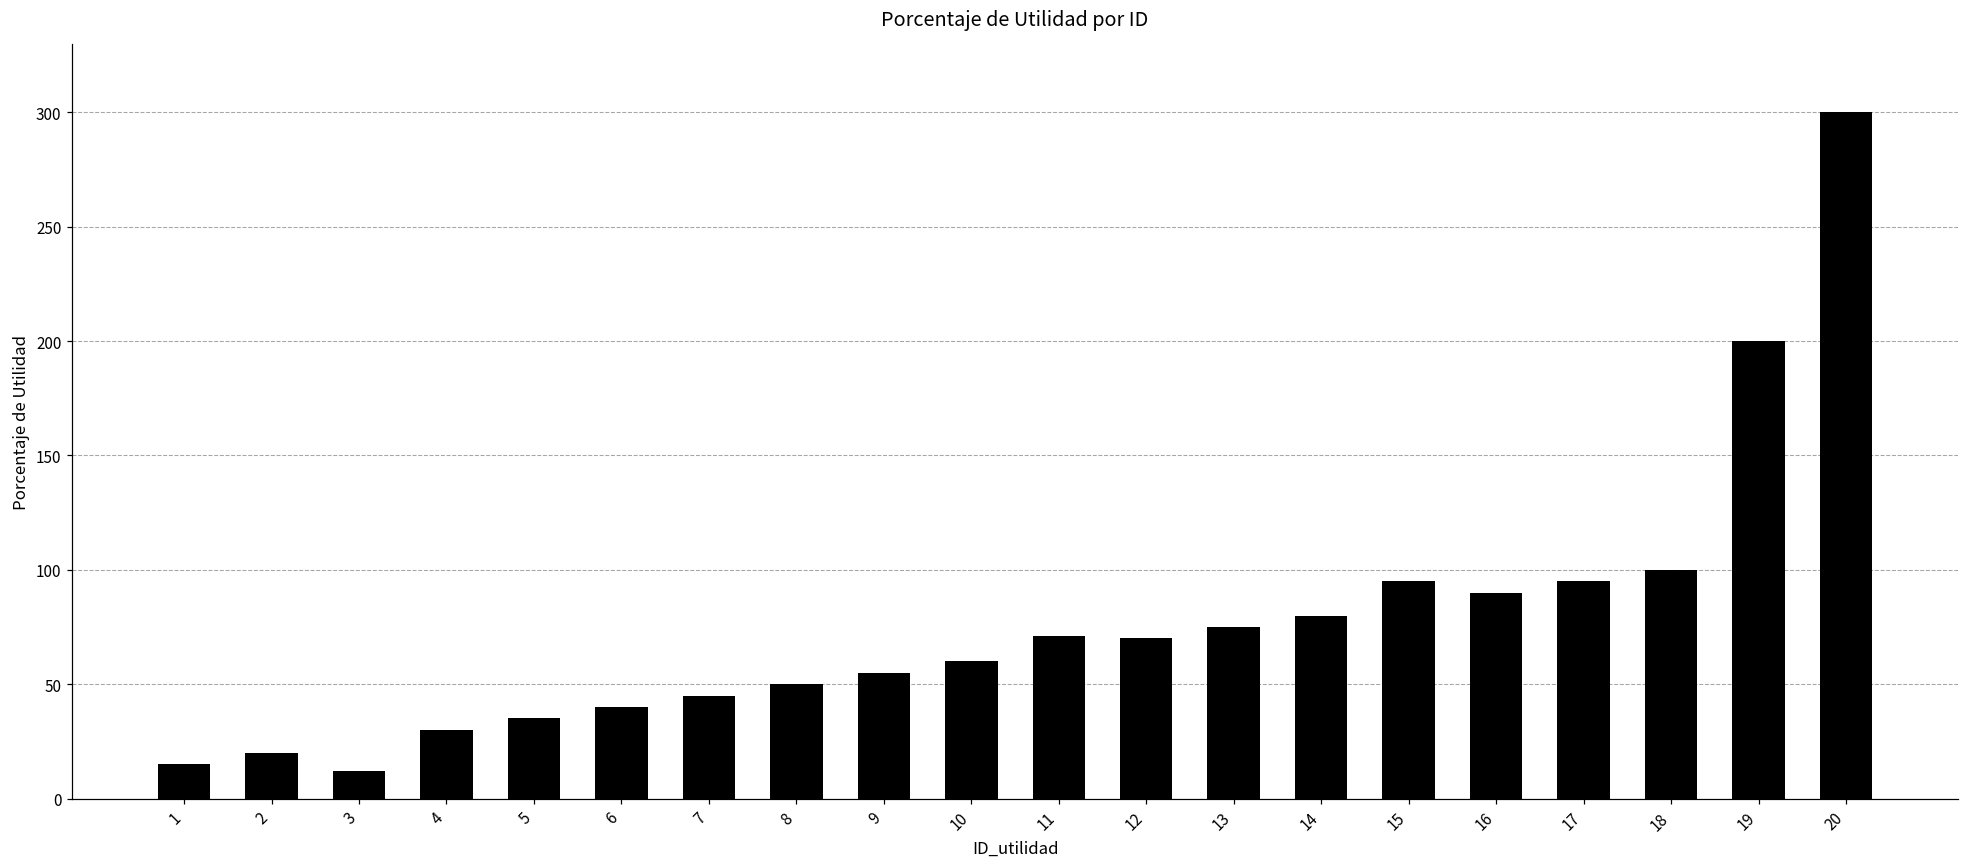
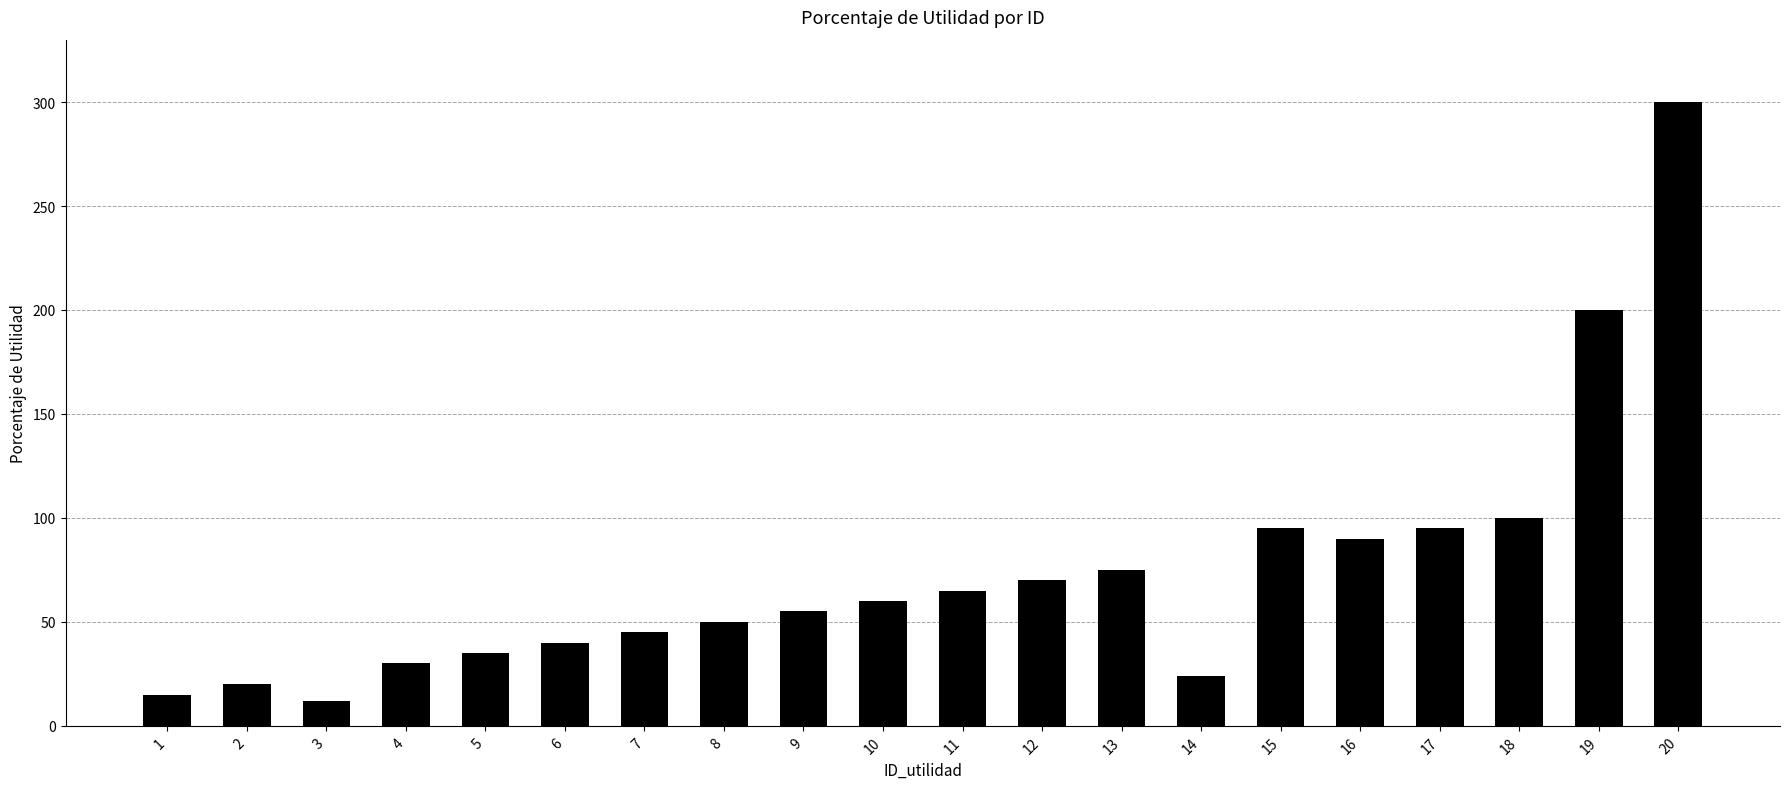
11: 71 -> 65
14: 80 -> 24
